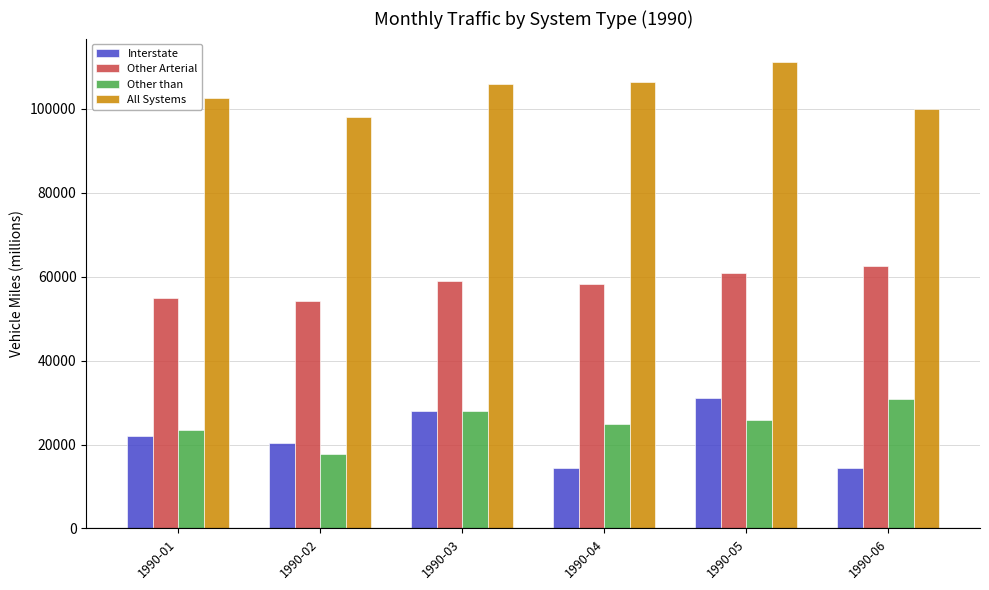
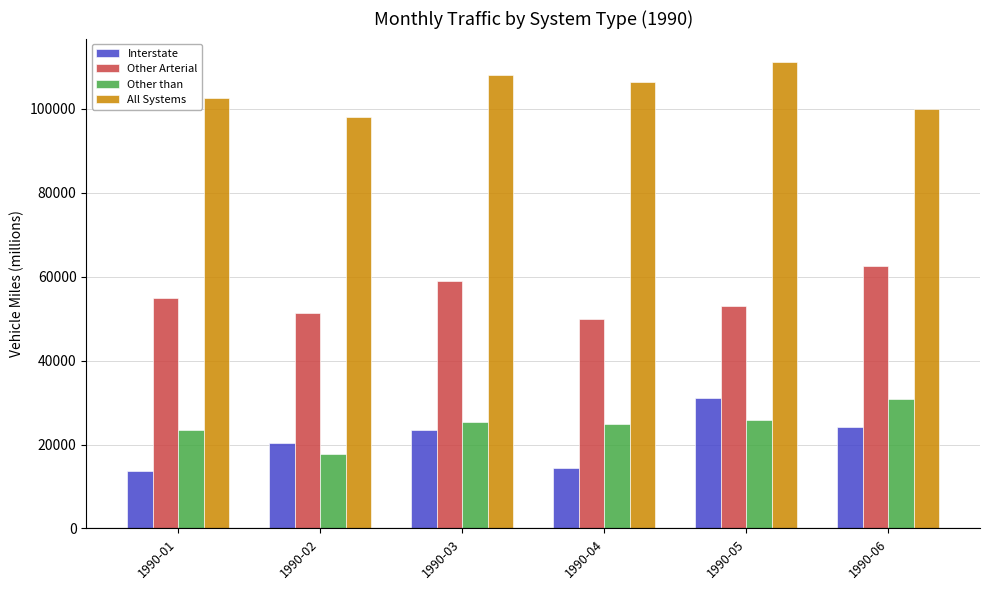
Interstate, 1990-01: 22000 -> 14000
Other Arterial, 1990-02: 54000 -> 51000
Interstate, 1990-03: 28000 -> 24000
Other than, 1990-03: 28000 -> 25000
All Systems, 1990-03: 106000 -> 108000
Other Arterial, 1990-04: 58000 -> 50000
Other Arterial, 1990-05: 61000 -> 53000
Interstate, 1990-06: 14000 -> 24000
